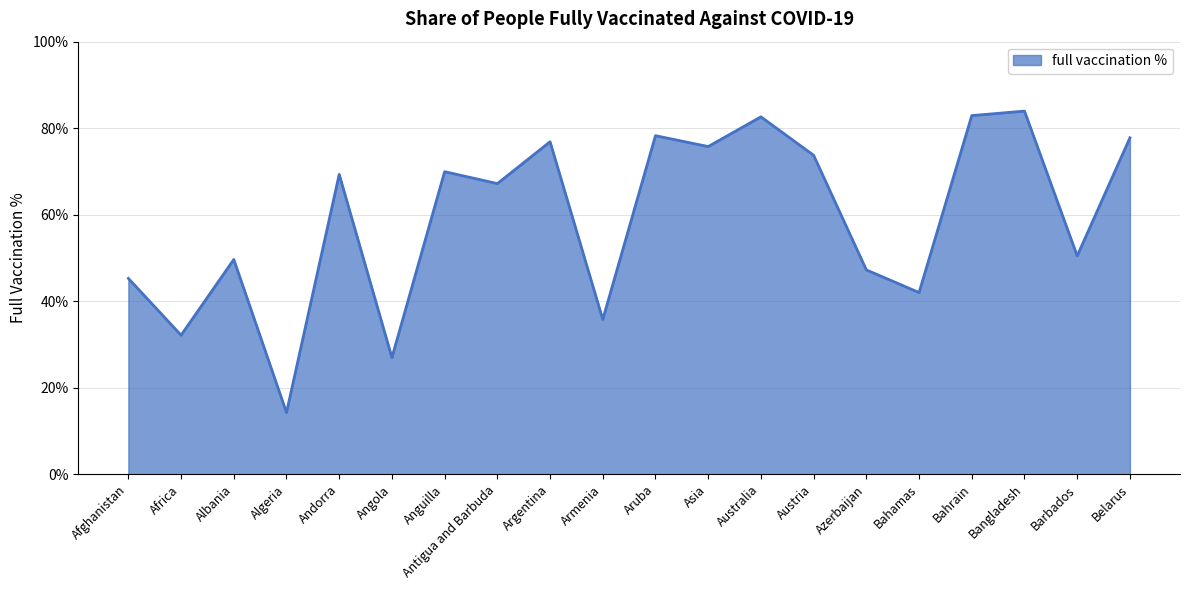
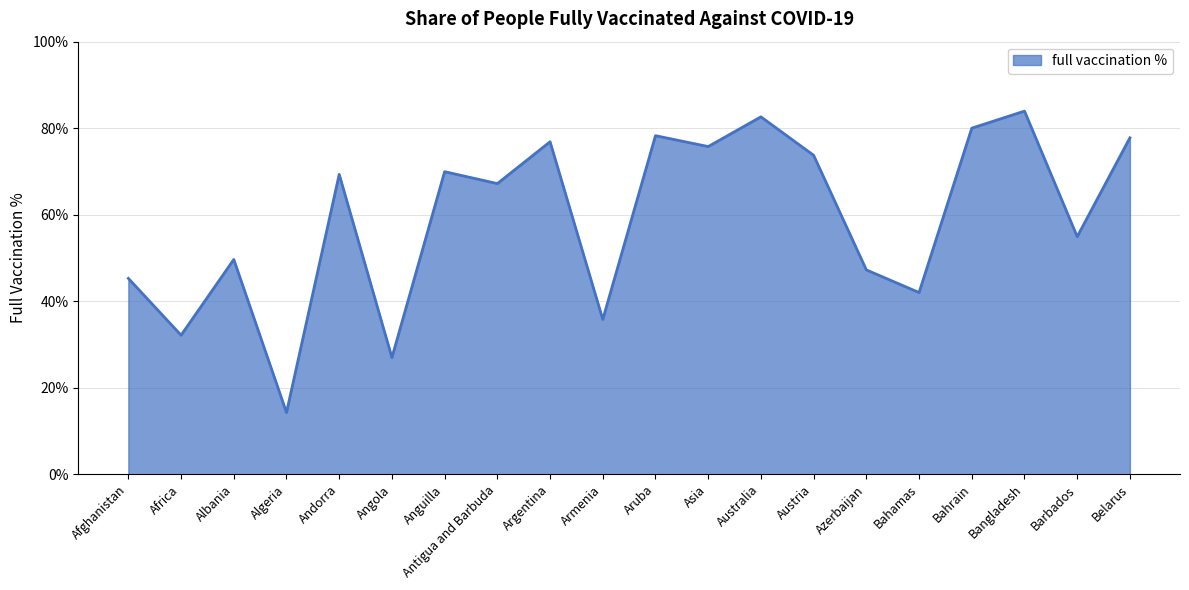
Bahrain: 83% -> 80%
Barbados: 50% -> 55%
